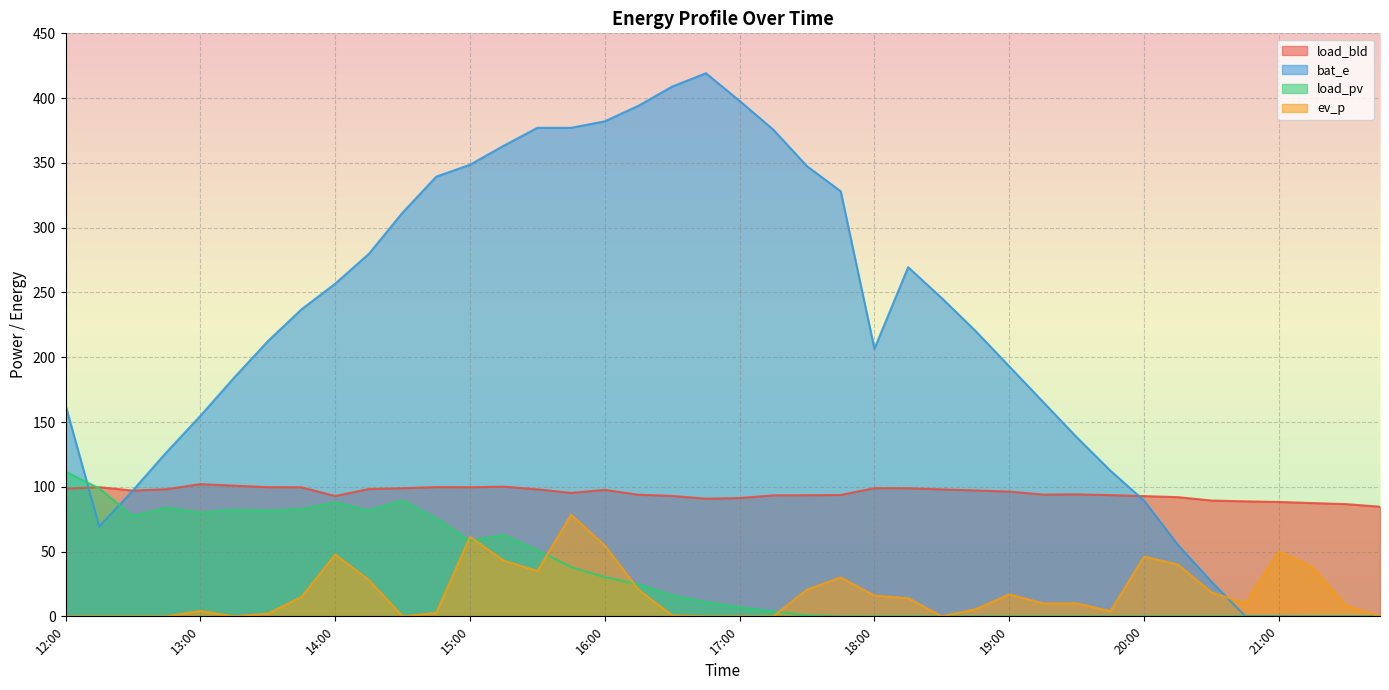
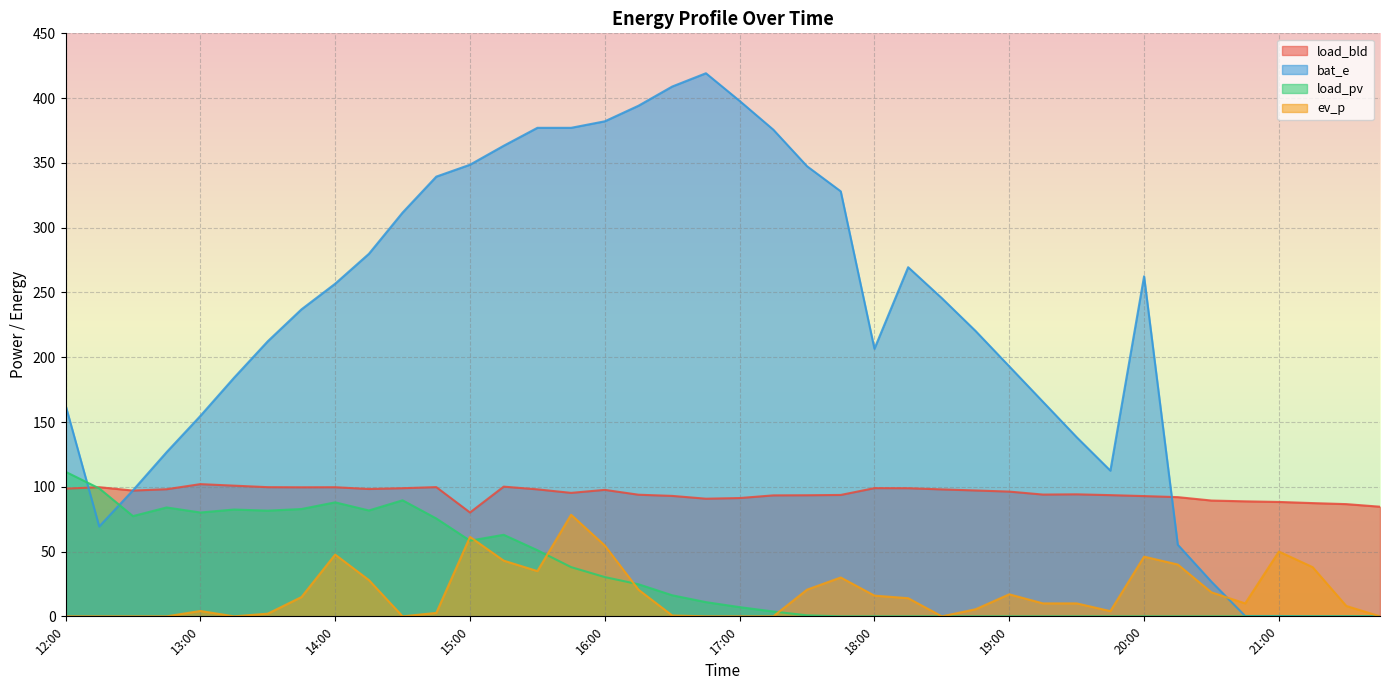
load_bld, 14:00: 93 -> 100
load_bld, 15:00: 100 -> 80
bat_e, 20:00: 89 -> 262
